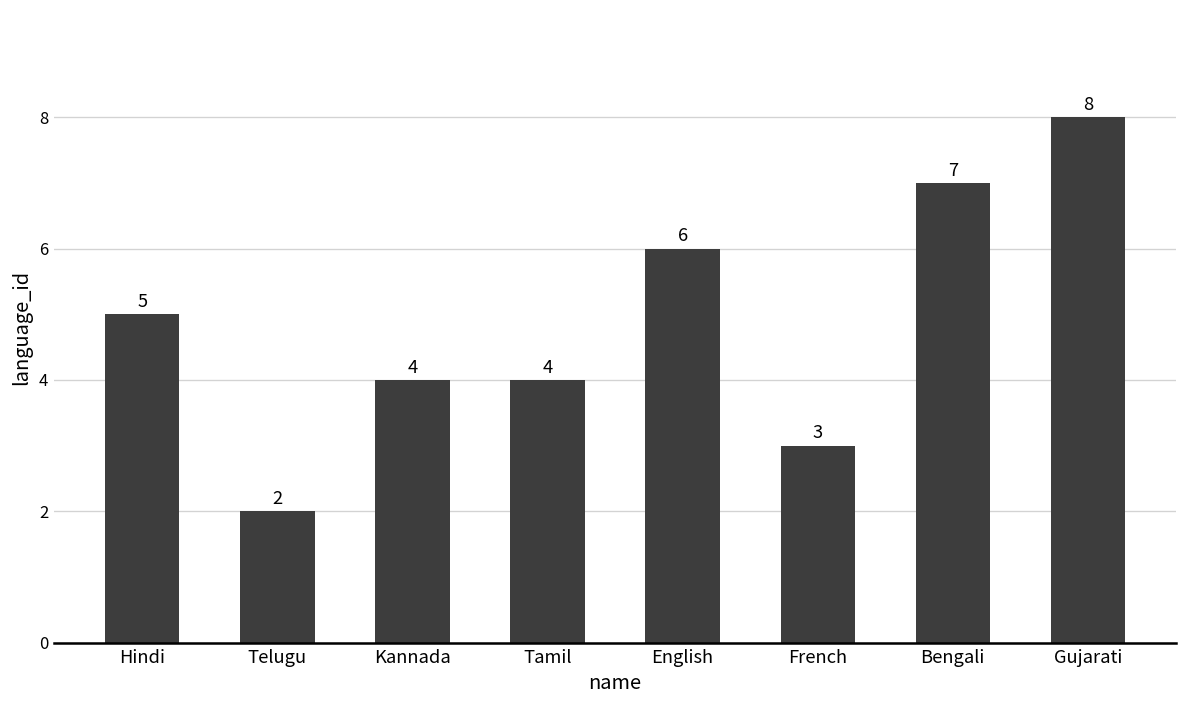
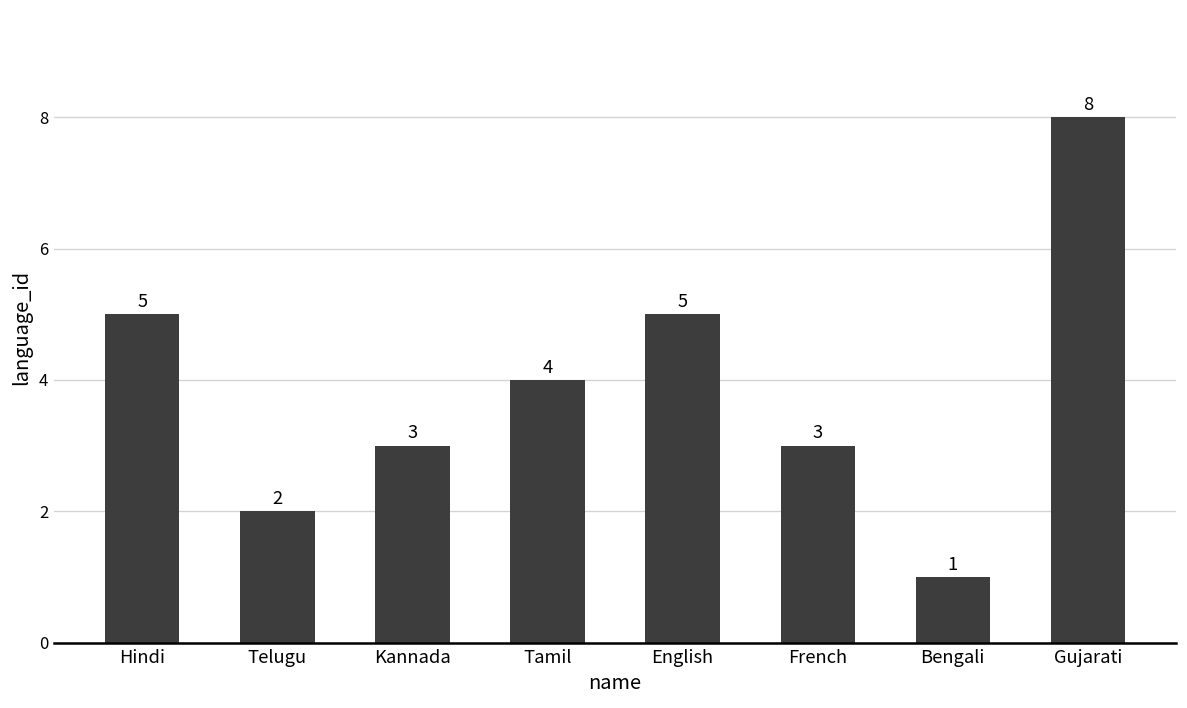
Kannada: 4 -> 3
English: 6 -> 5
Bengali: 7 -> 1
